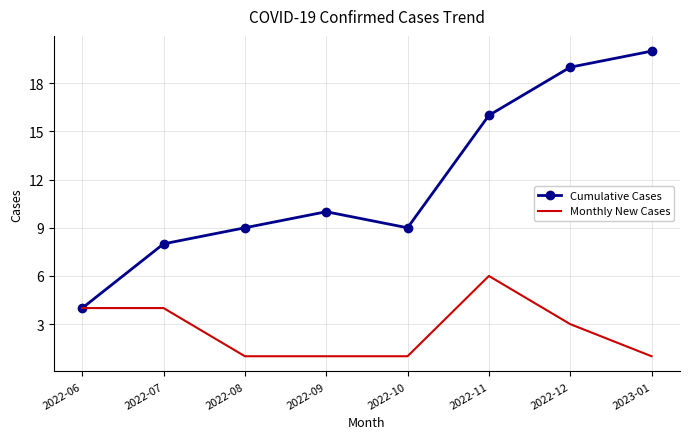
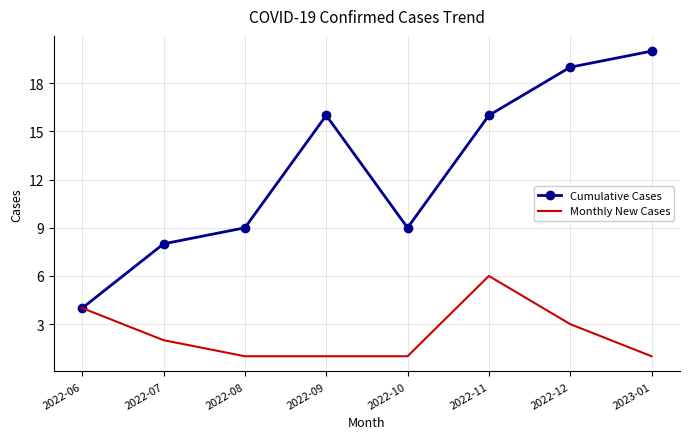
Monthly New Cases, 2022-07: 4 -> 2
Cumulative Cases, 2022-09: 10 -> 16
